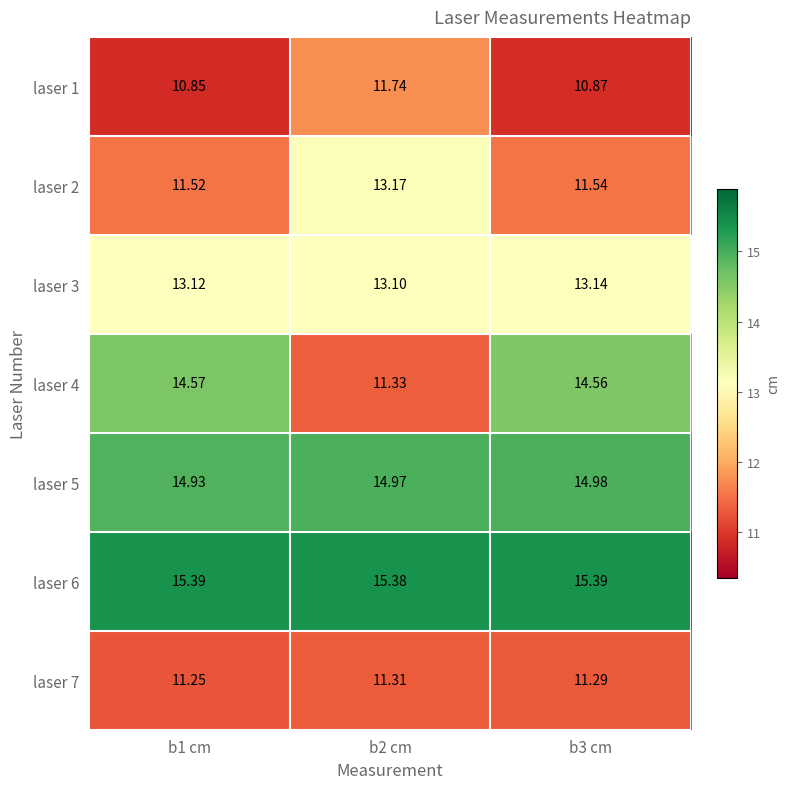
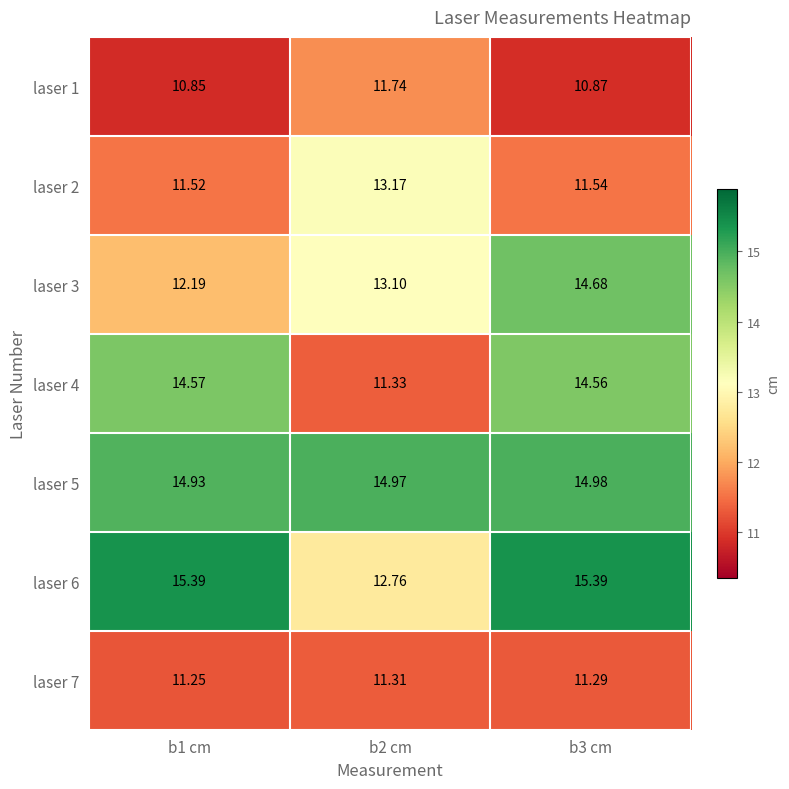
laser 3, b1 cm: 13.12 -> 12.19
laser 3, b3 cm: 13.14 -> 14.68
laser 6, b2 cm: 15.38 -> 12.76
